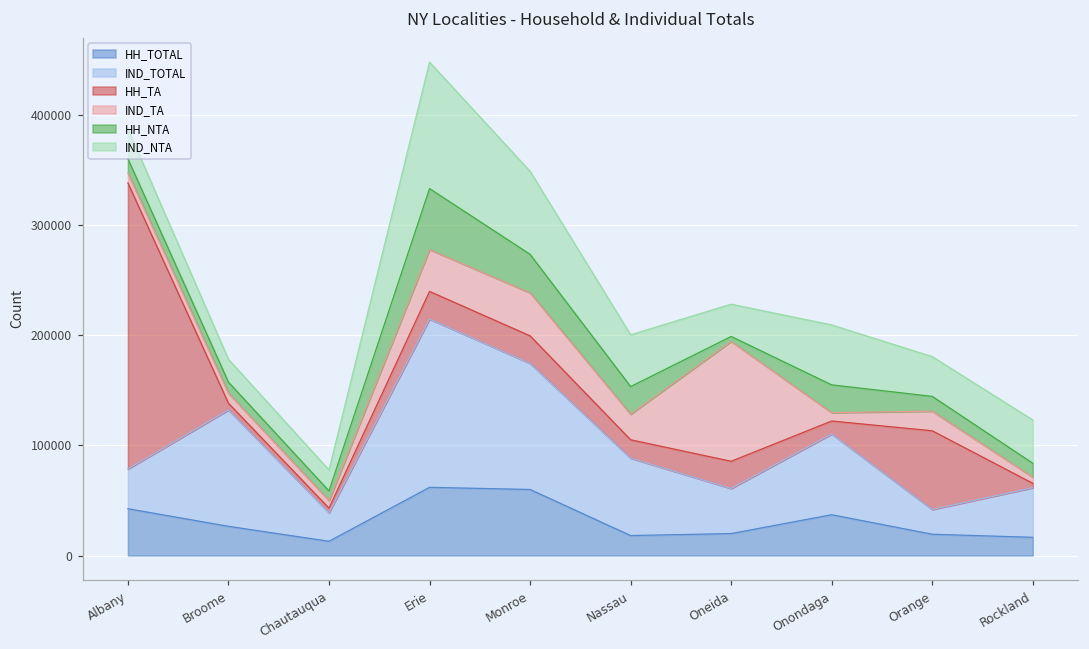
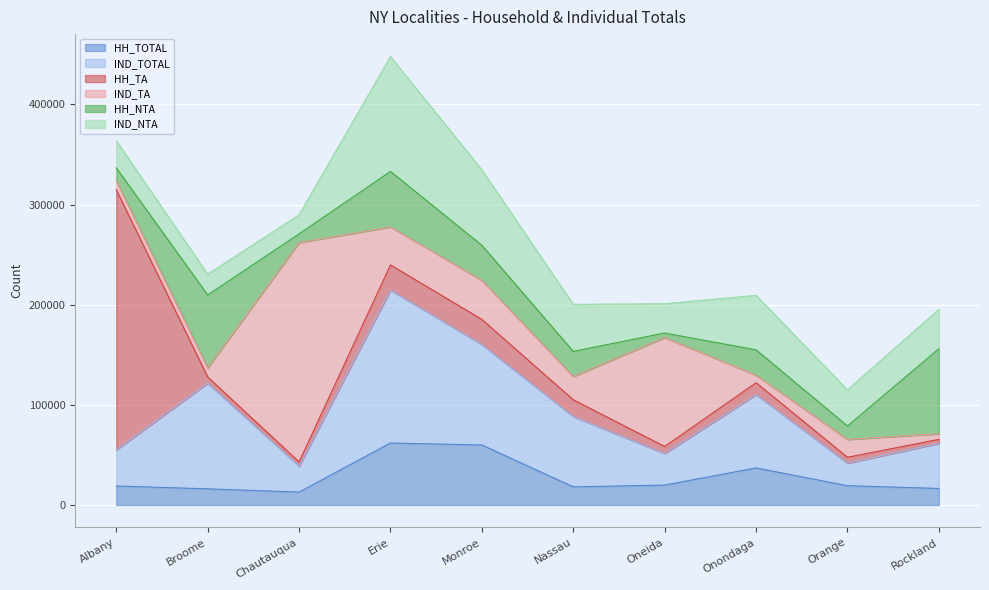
HH_TOTAL, Albany: 42000 -> 19000
HH_TOTAL, Broome: 26000 -> 16000
HH_NTA, Broome: 10000 -> 73000
IND_TA, Chautauqua: 7000 -> 219000
IND_TOTAL, Monroe: 114000 -> 100000
IND_TOTAL, Oneida: 41000 -> 31000
HH_TA, Oneida: 25000 -> 7000
HH_TA, Orange: 71000 -> 6000
HH_NTA, Rockland: 13000 -> 85000
